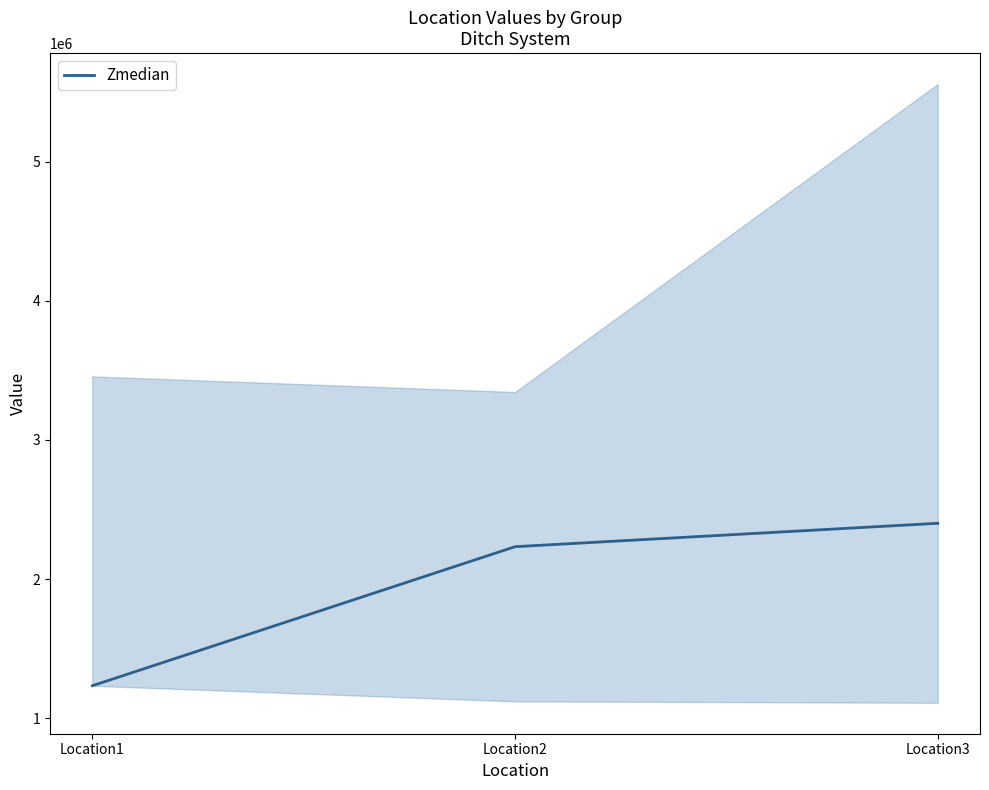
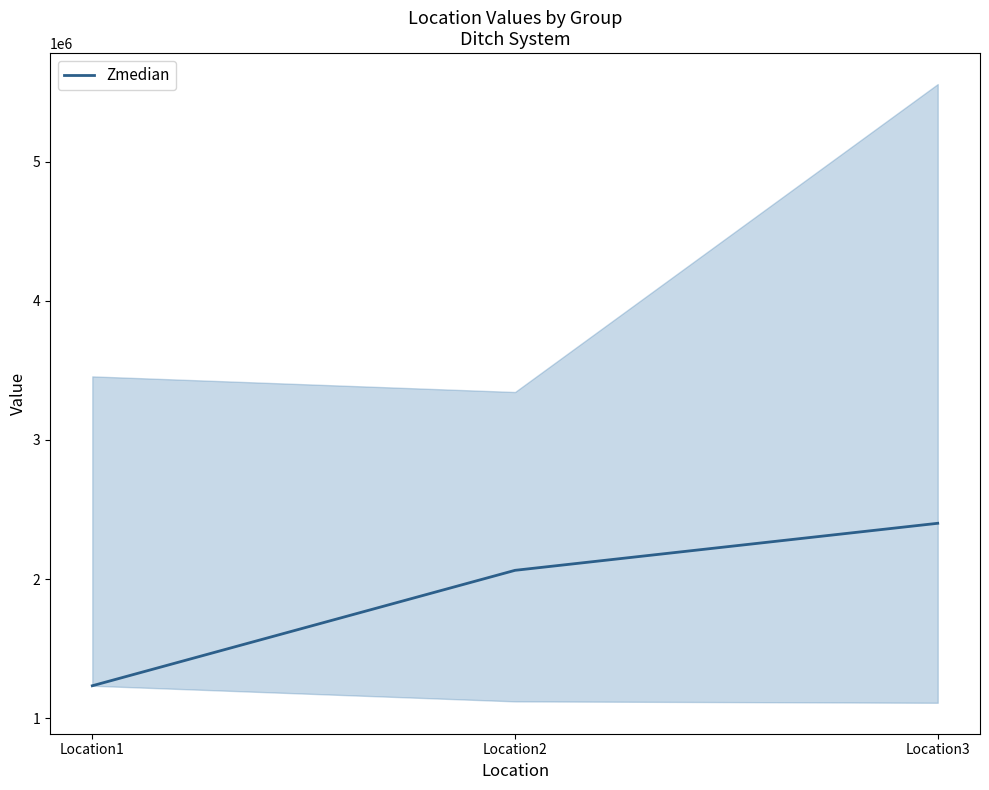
Zmedian, Location2: 2230000 -> 2060000
